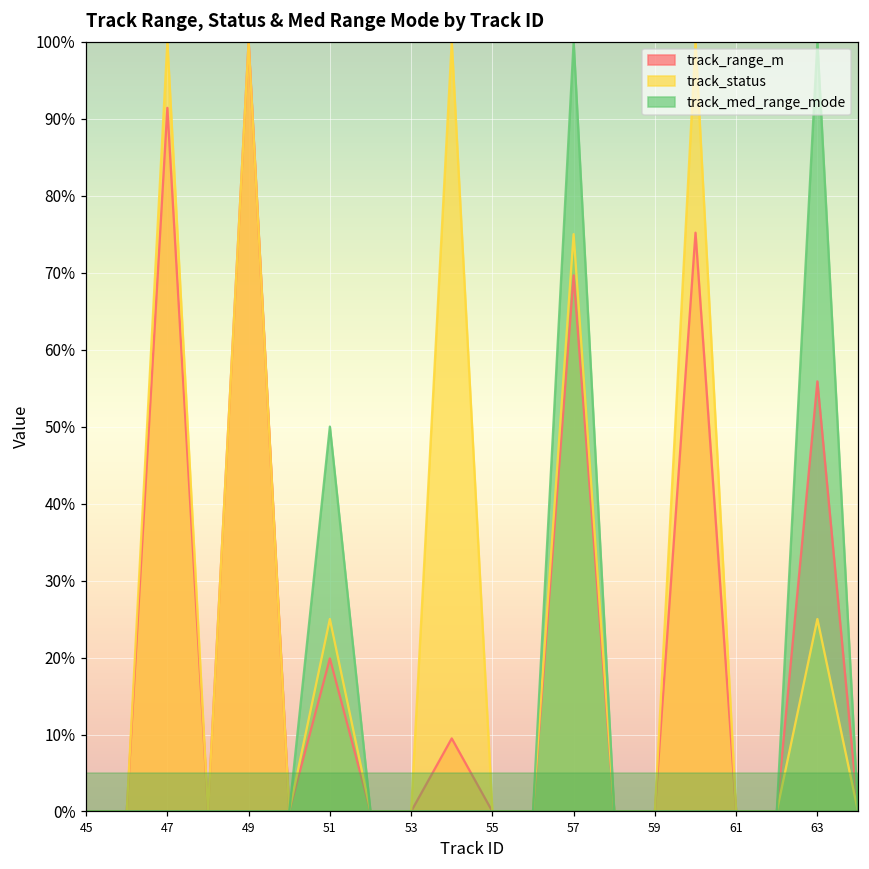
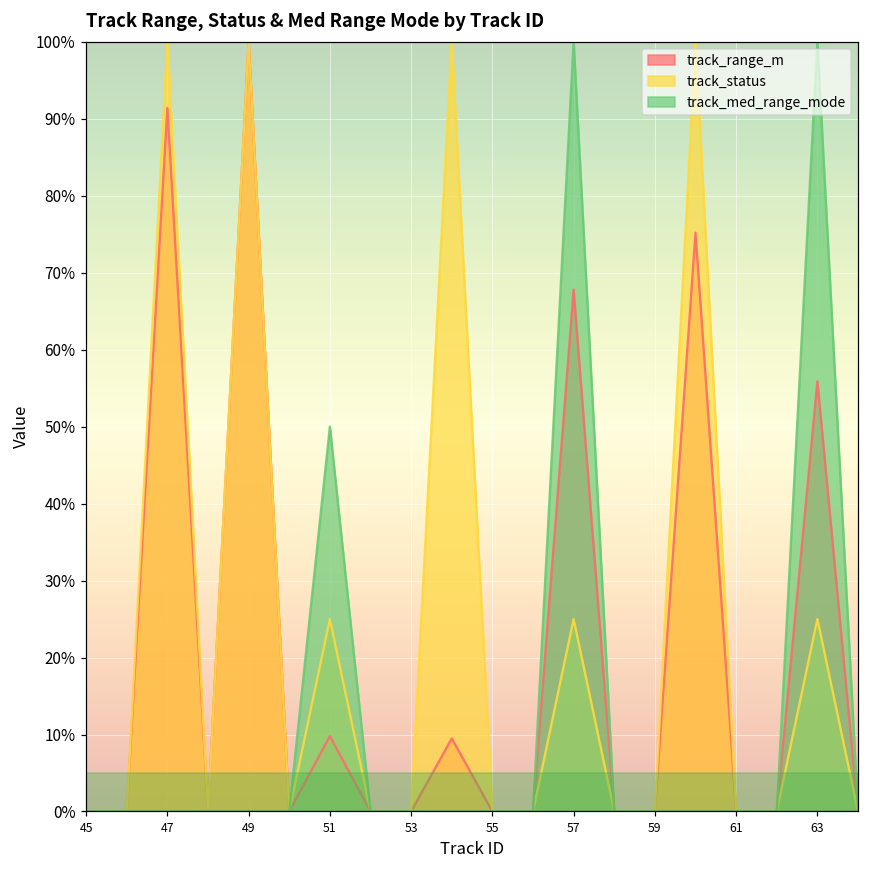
track_range_m, 51: 20% -> 10%
track_range_m, 57: 70% -> 68%
track_status, 57: 75% -> 25%
